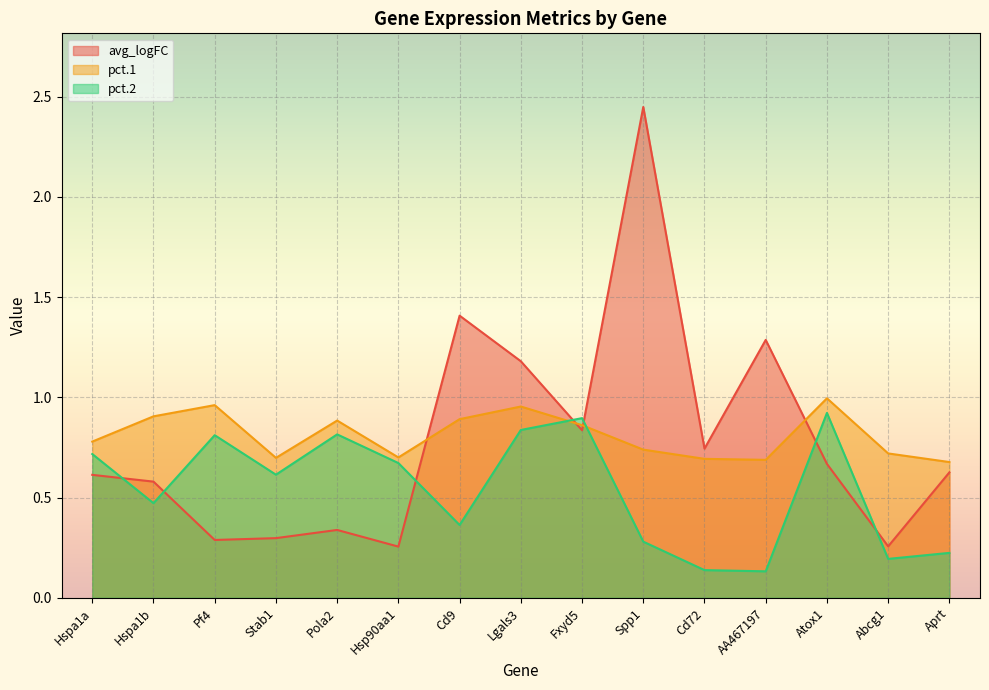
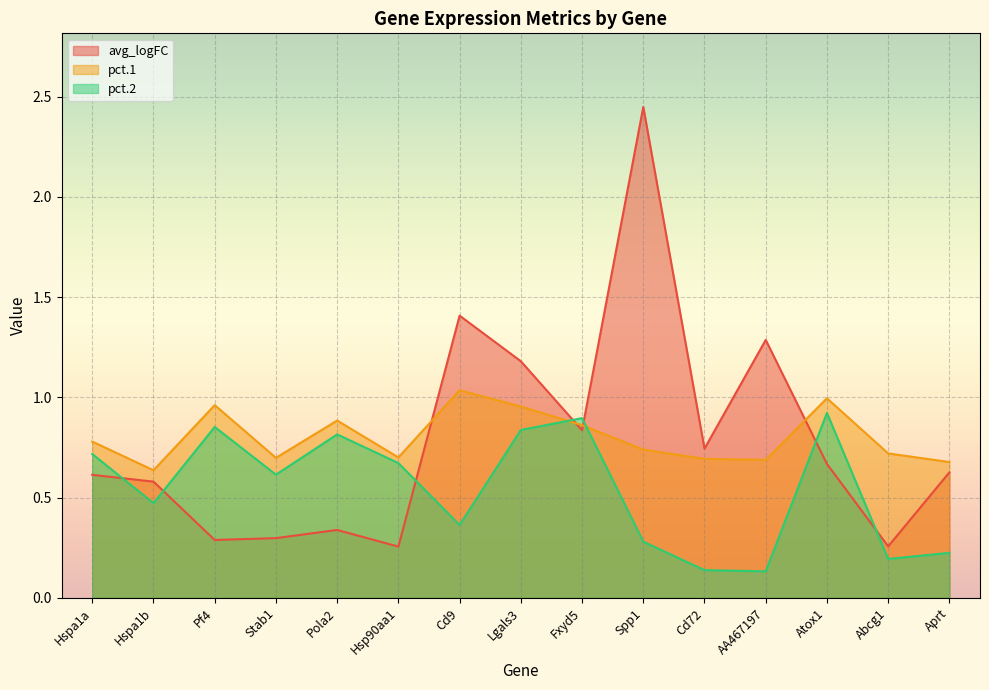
pct.1, Hspa1b: 0.91 -> 0.64
pct.2, Pf4: 0.81 -> 0.85
pct.1, Cd9: 0.89 -> 1.04
